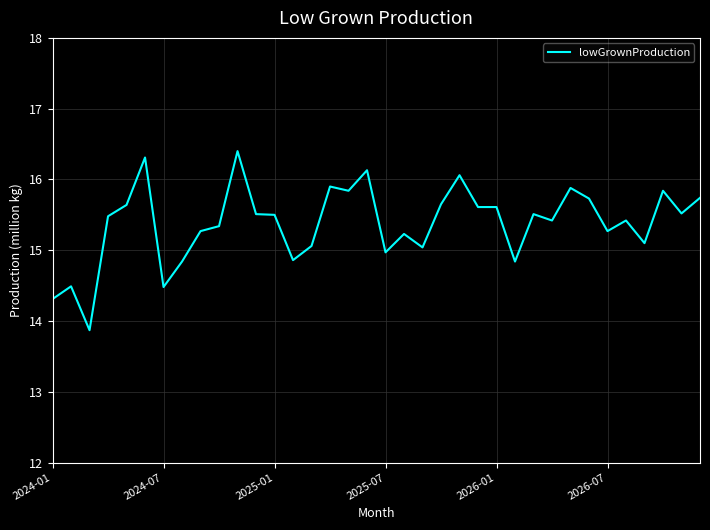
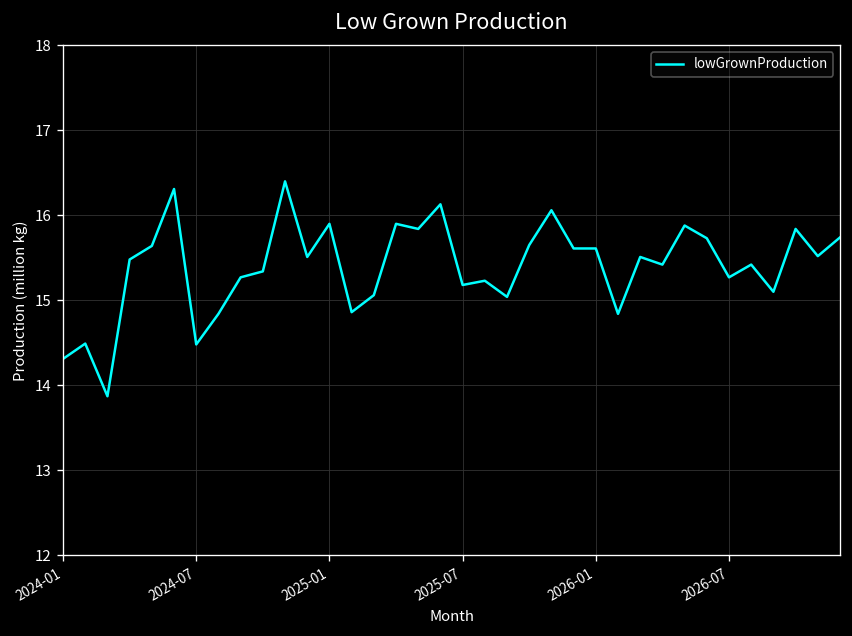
2025-01: 15.5 -> 15.9
2025-07: 15.0 -> 15.2
